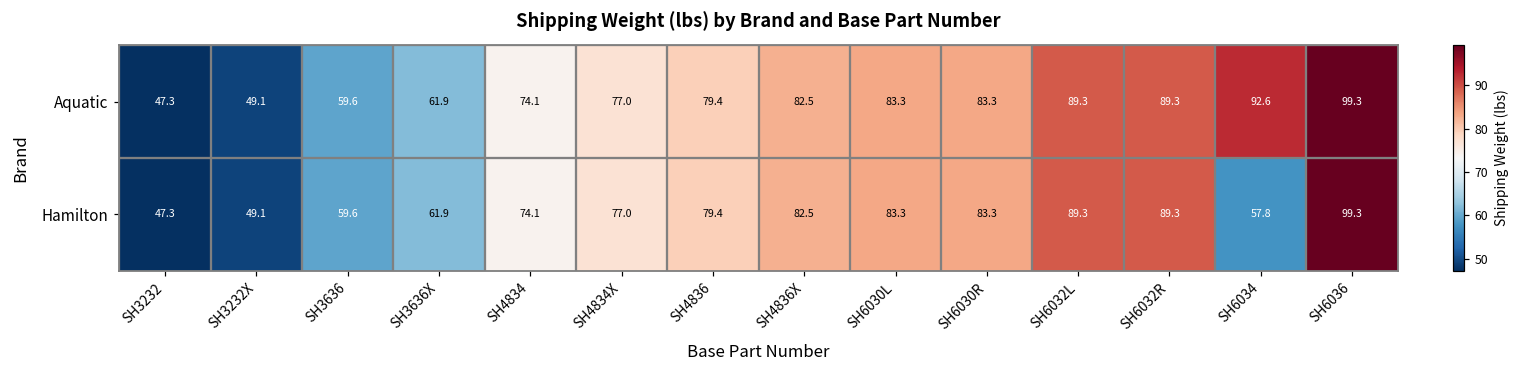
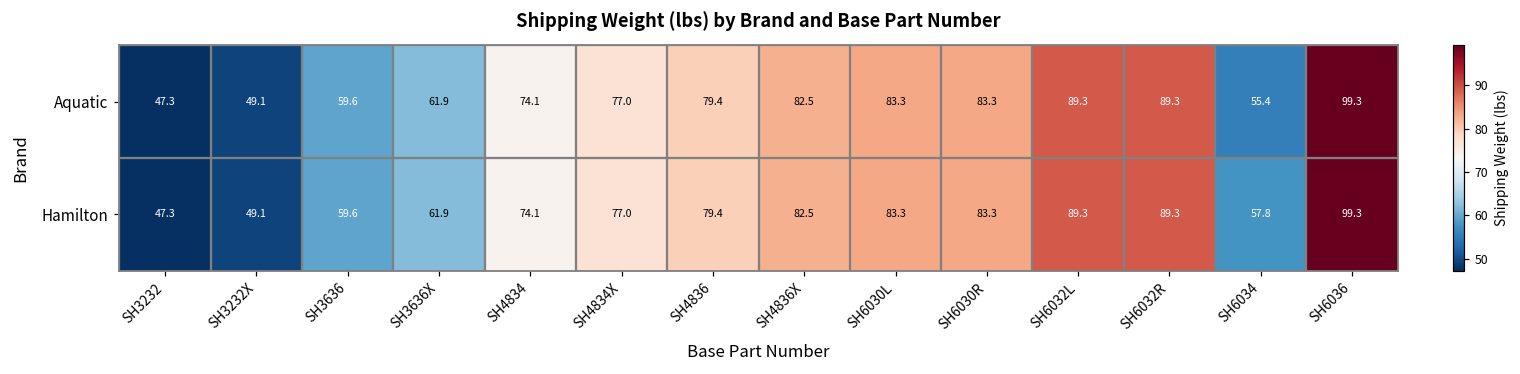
Aquatic, SH6034: 92.6 -> 55.4
